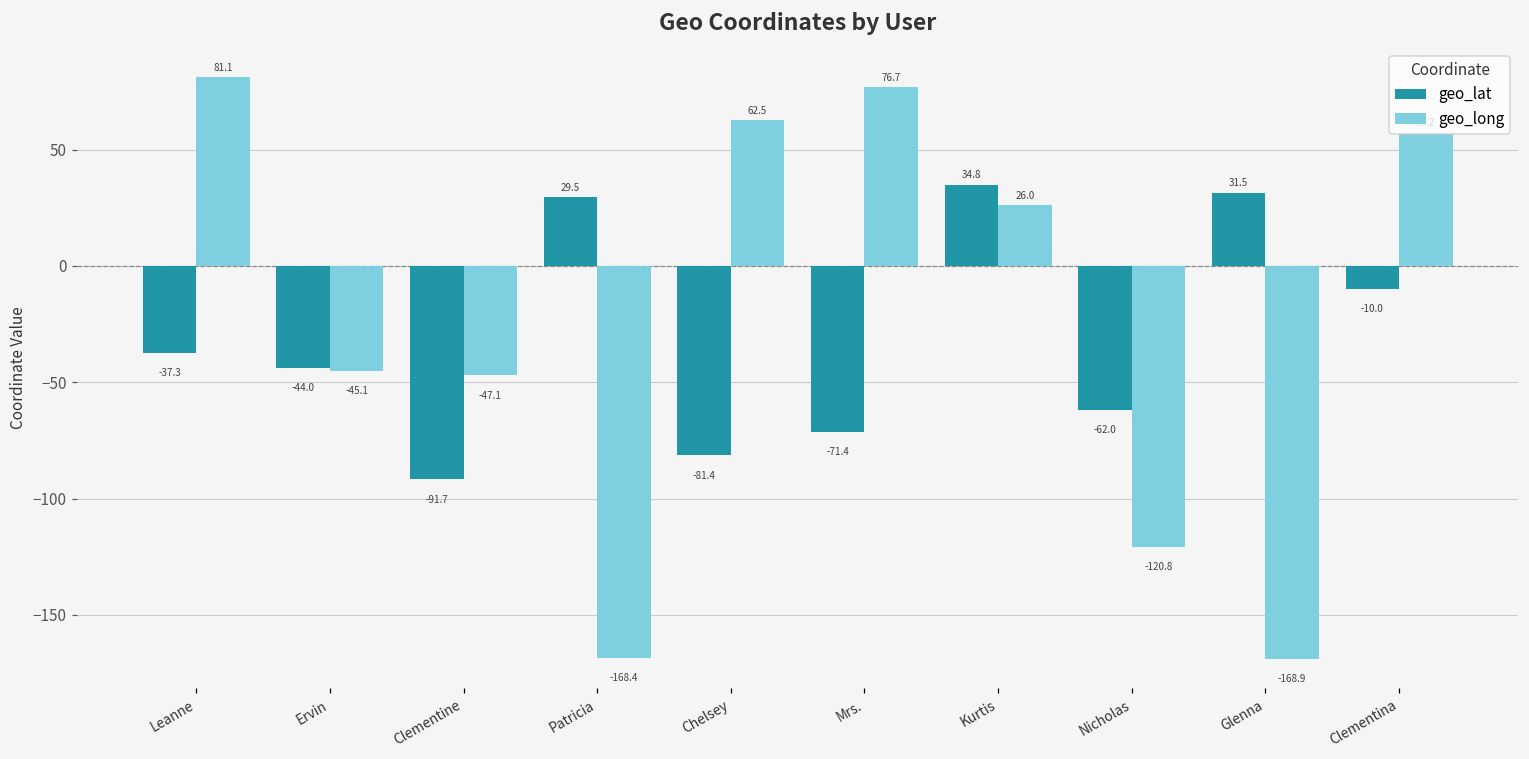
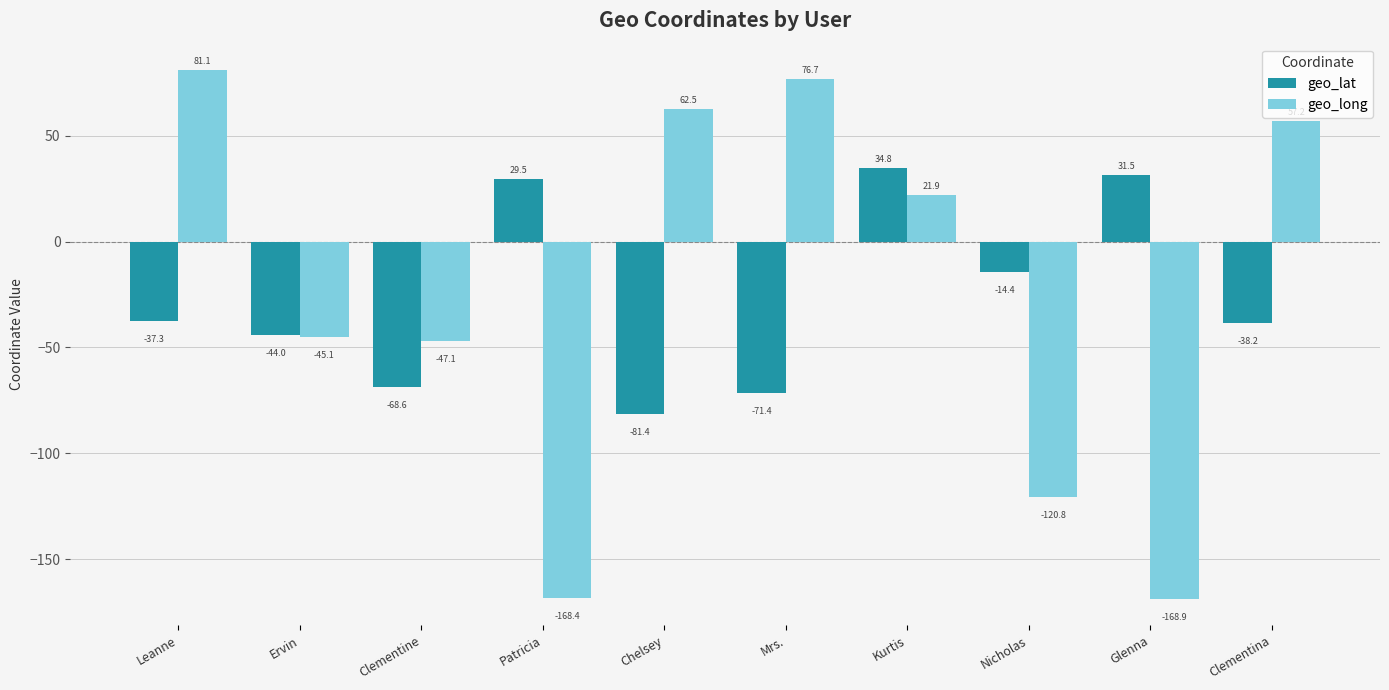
geo_lat, Clementine: -91.7 -> -68.6
geo_long, Kurtis: 26.0 -> 21.9
geo_lat, Nicholas: -62.0 -> -14.4
geo_lat, Clementina: -10.0 -> -38.2
